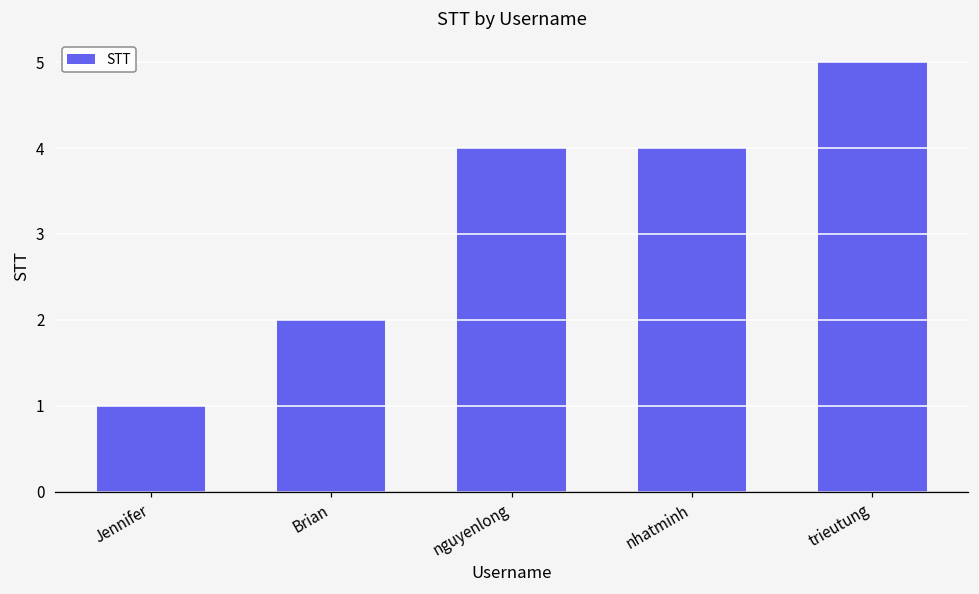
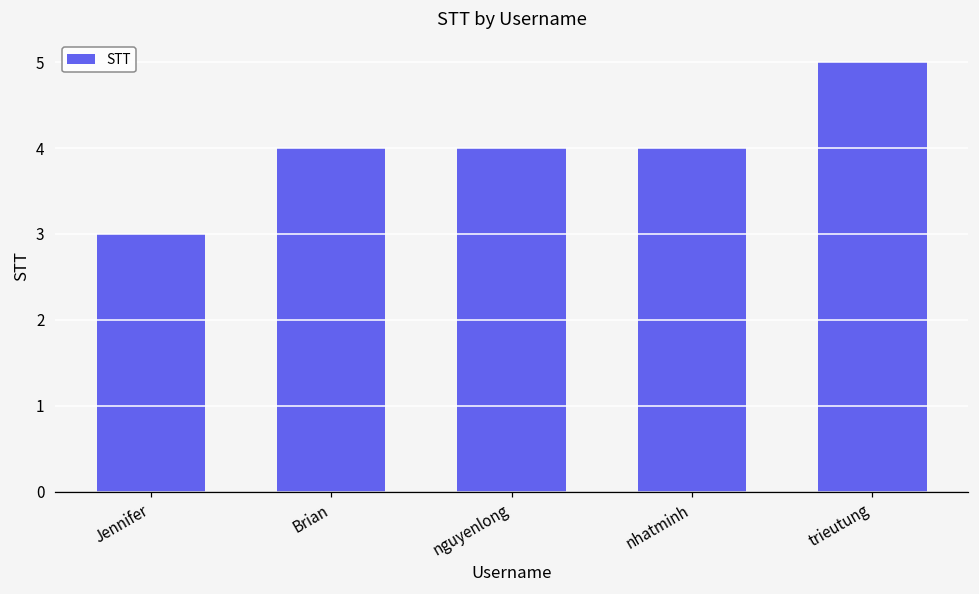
Jennifer: 1 -> 3
Brian: 2 -> 4
